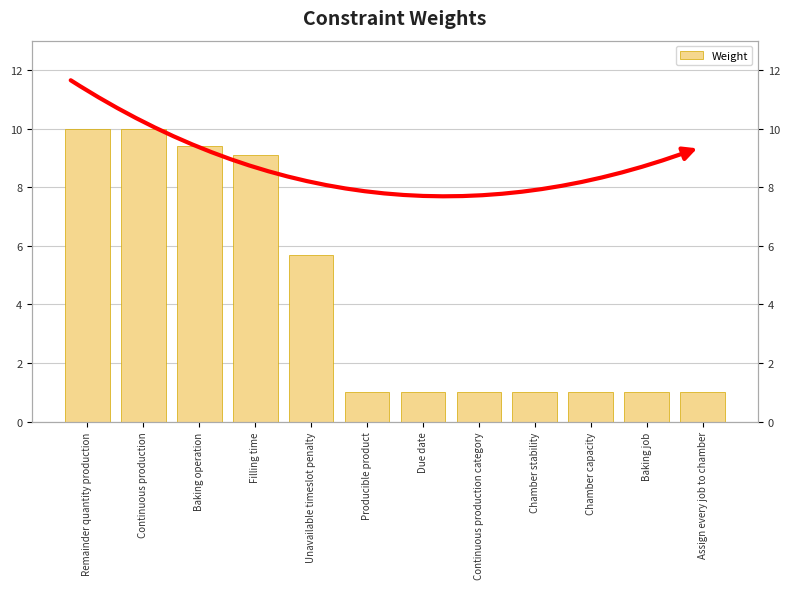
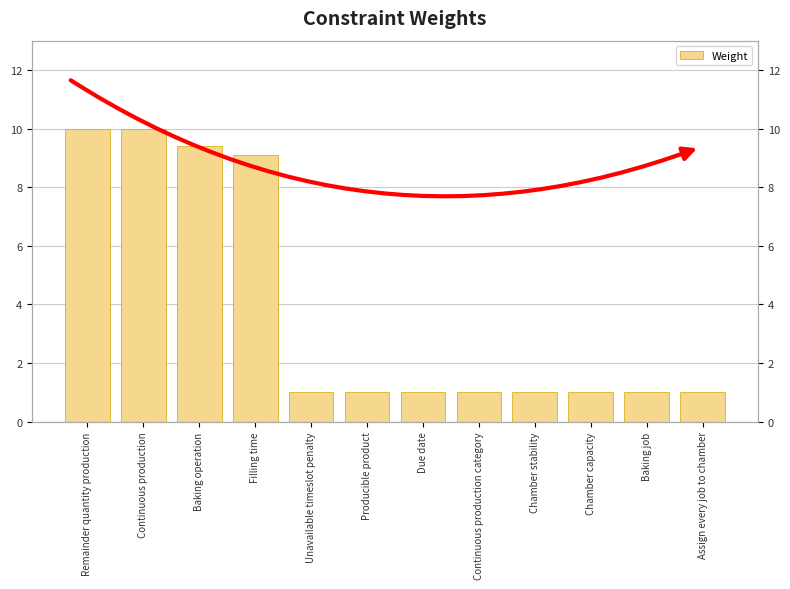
Unavailable timeslot penalty: 5.7 -> 1.0
